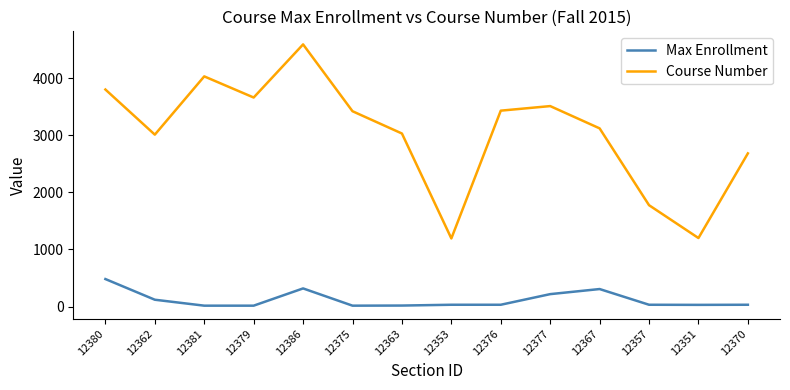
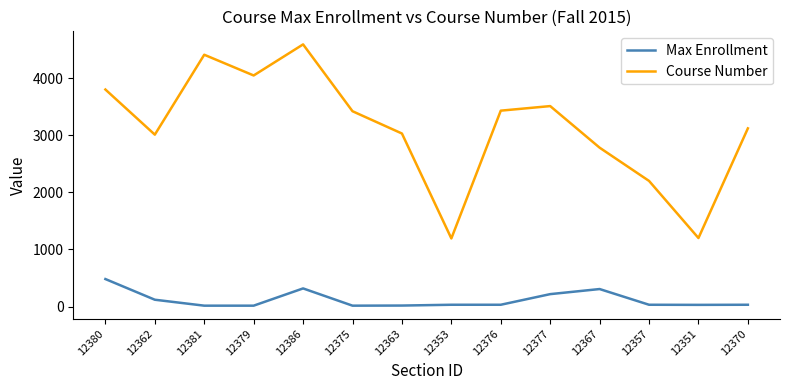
Course Number, 12381: 4000 -> 4400
Course Number, 12379: 3700 -> 4000
Course Number, 12367: 3100 -> 2800
Course Number, 12357: 1800 -> 2200
Course Number, 12370: 2700 -> 3100
